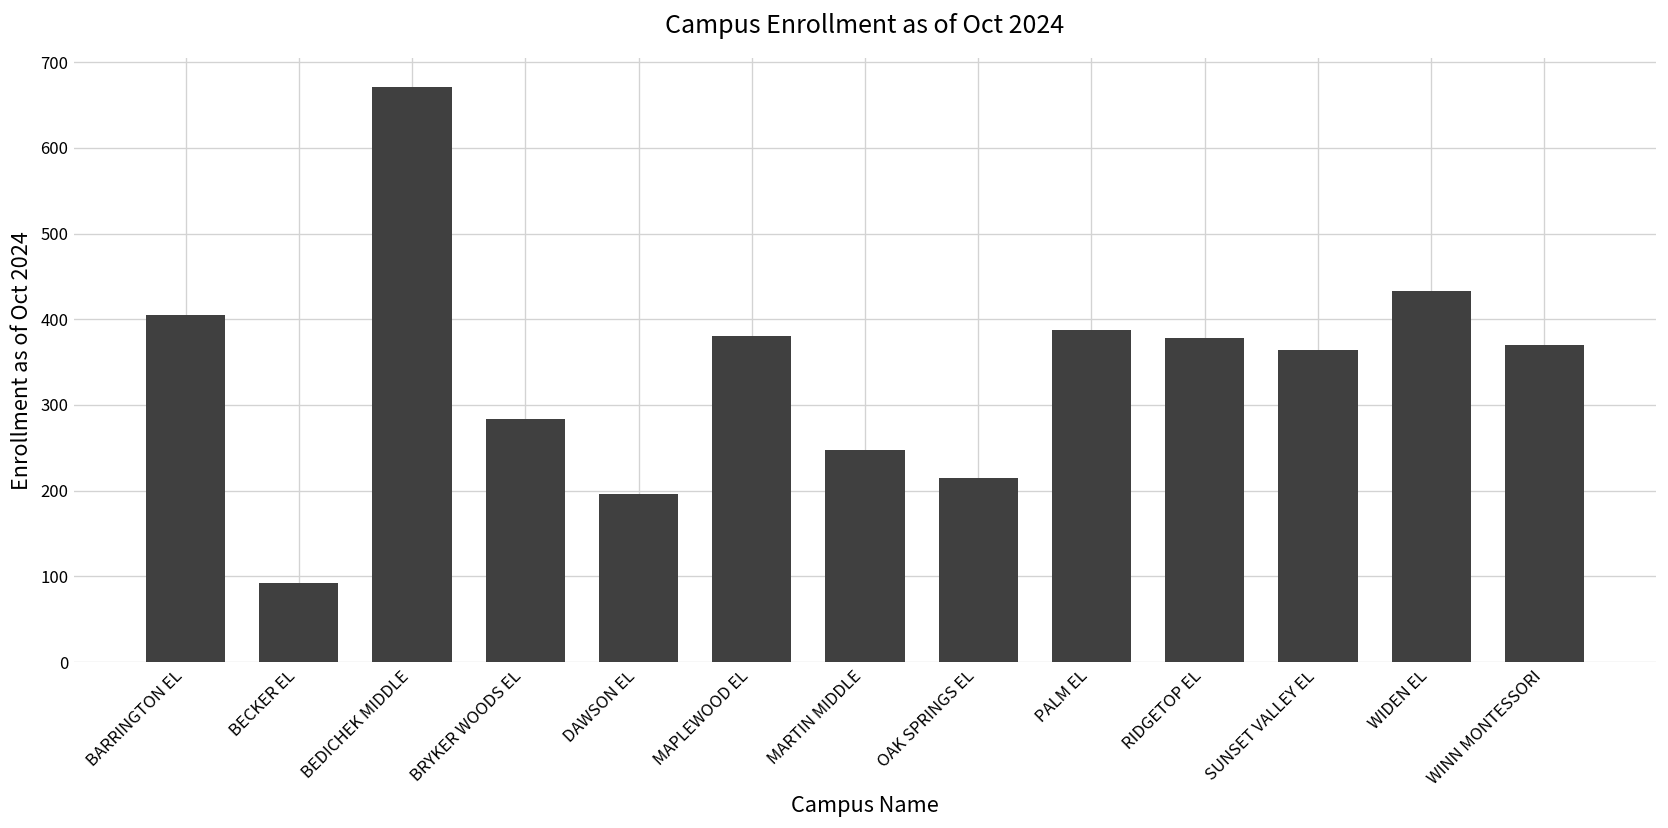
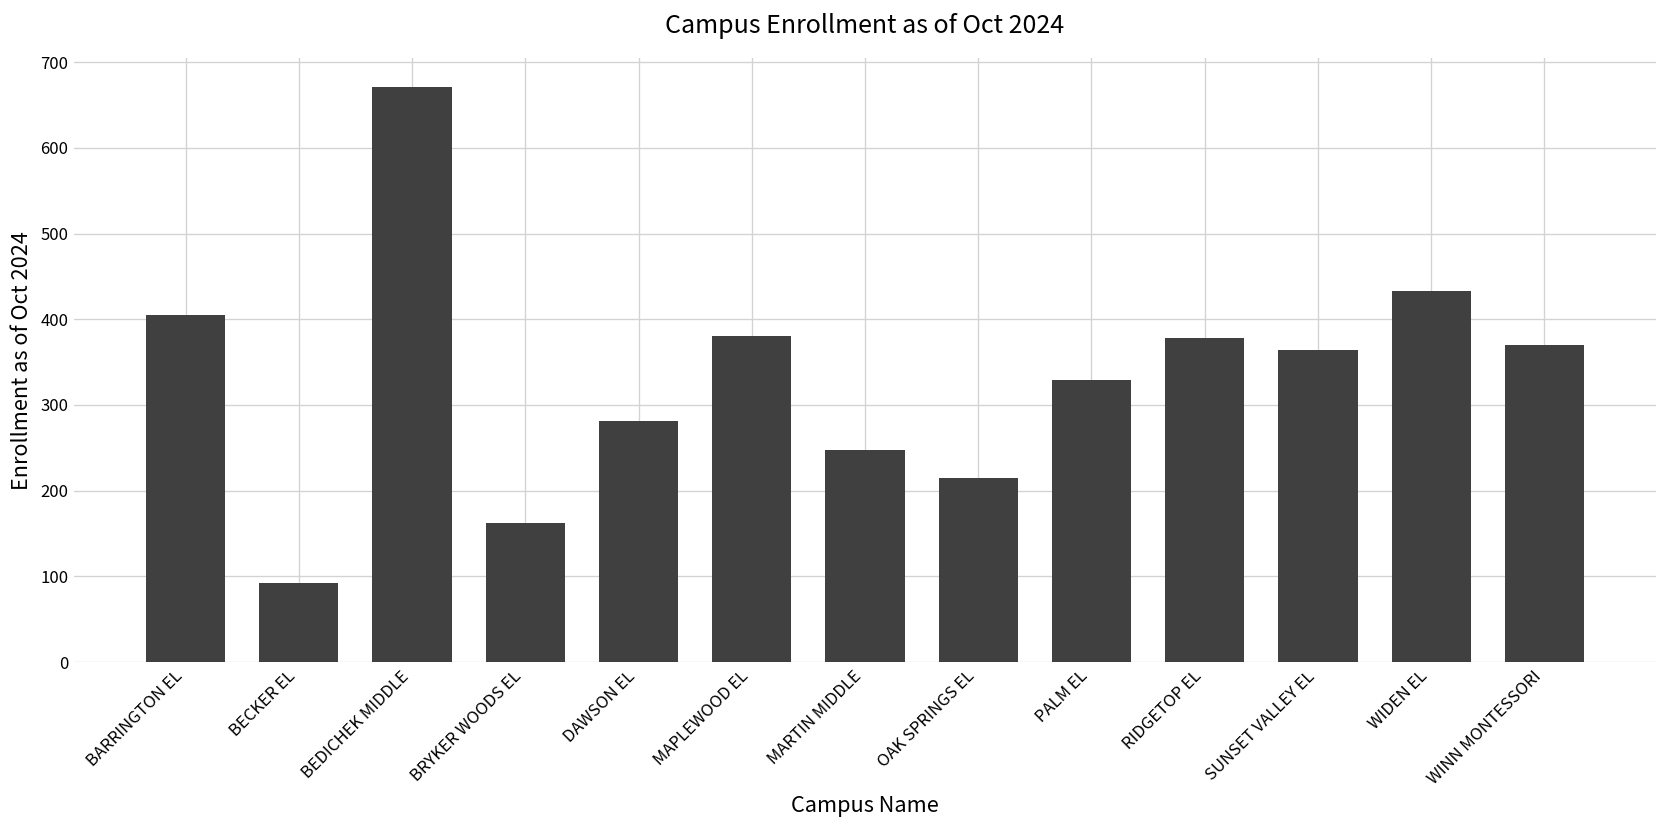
BRYKER WOODS EL: 280 -> 160
DAWSON EL: 200 -> 280
PALM EL: 390 -> 330
